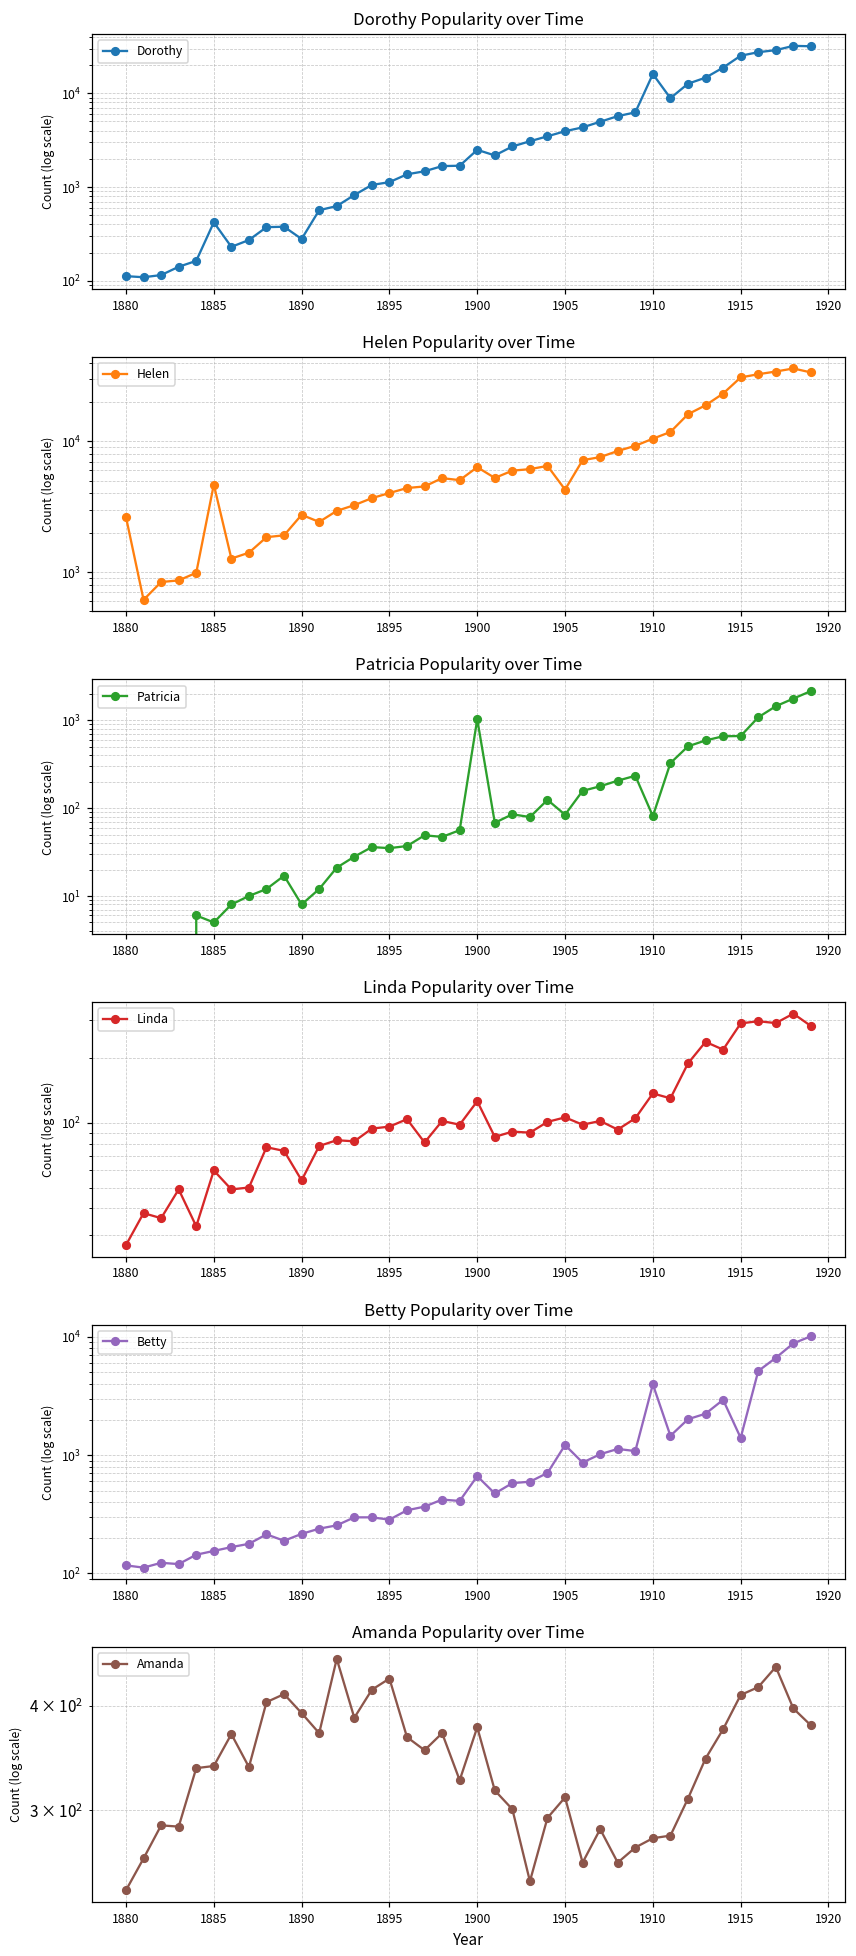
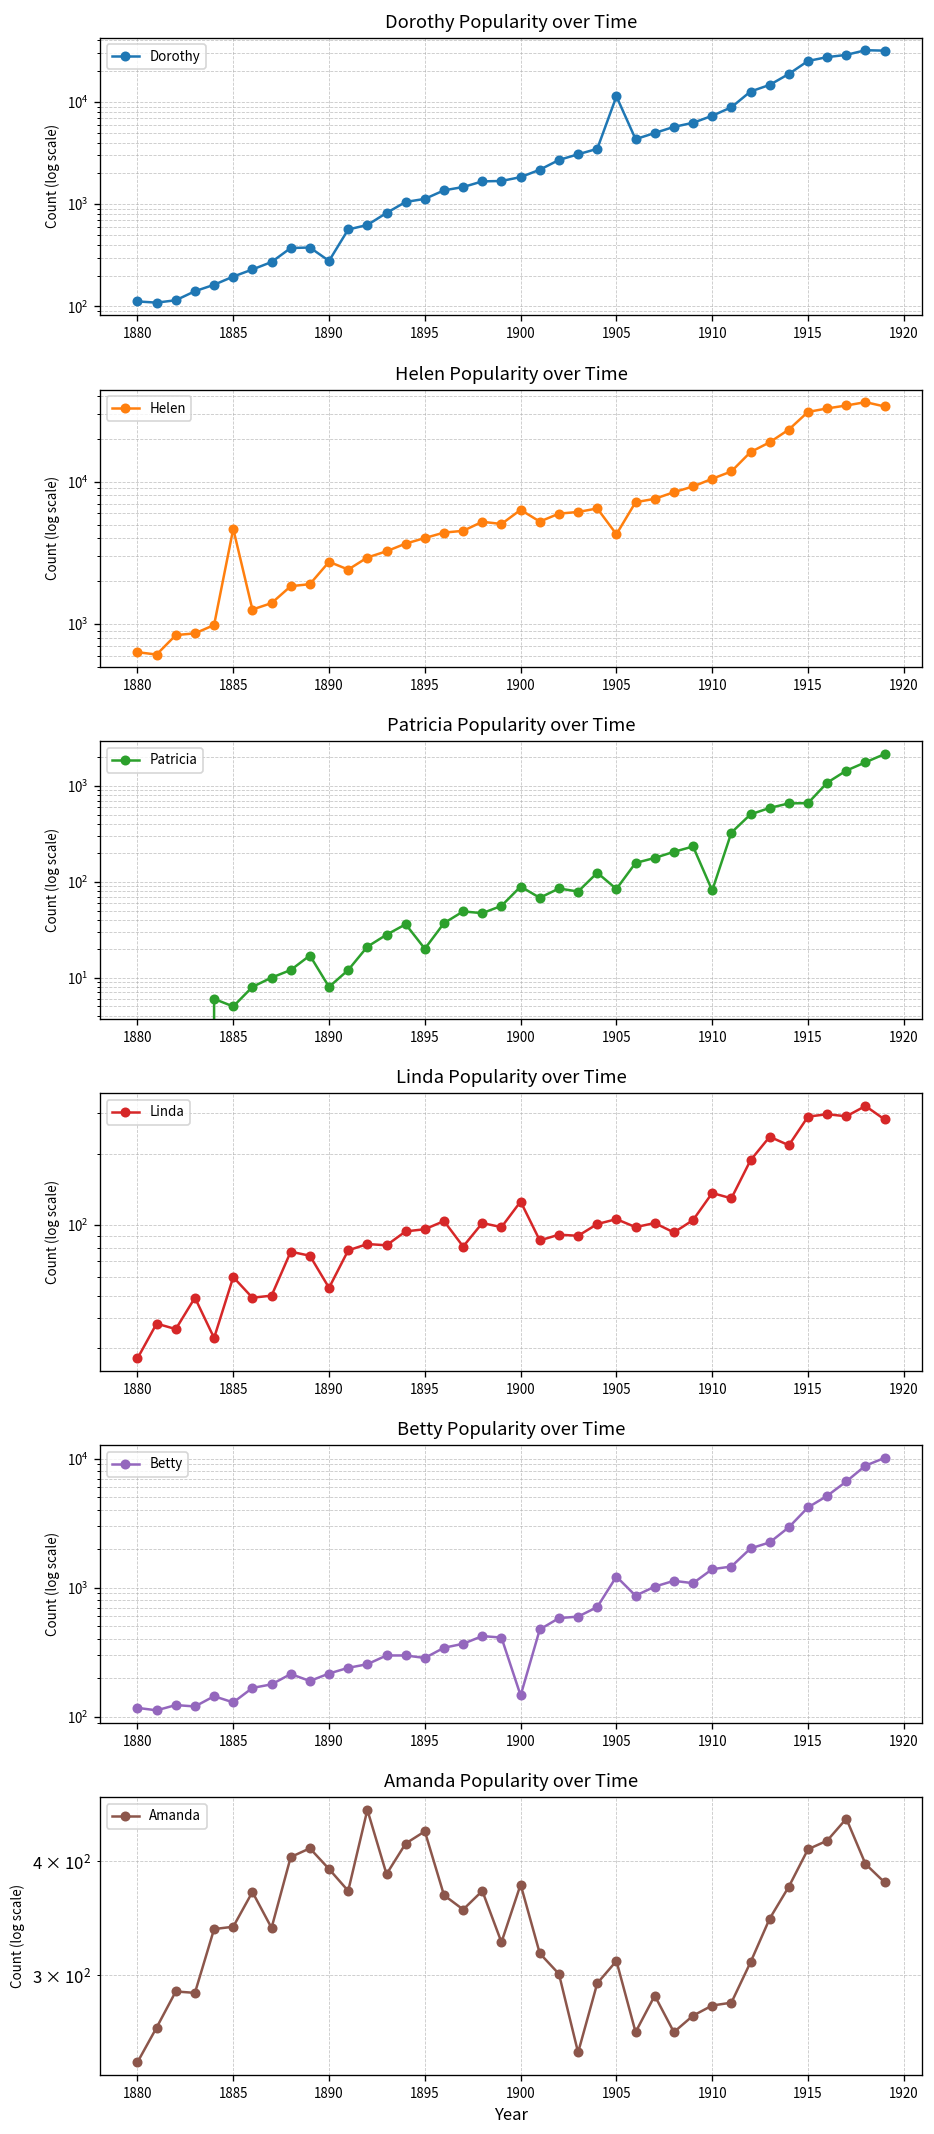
Dorothy Popularity over Time, 1885: 400 -> 200
Dorothy Popularity over Time, 1900: 2500 -> 1800
Dorothy Popularity over Time, 1905: 4000 -> 11000
Dorothy Popularity over Time, 1910: 16000 -> 7000
Helen Popularity over Time, 1880: 2600 -> 600
Patricia Popularity over Time, 1895: 40 -> 20
Patricia Popularity over Time, 1900: 1000 -> 90
Betty Popularity over Time, 1885: 160 -> 130
Betty Popularity over Time, 1900: 700 -> 150
Betty Popularity over Time, 1910: 4000 -> 1400
Betty Popularity over Time, 1915: 1400 -> 4200
